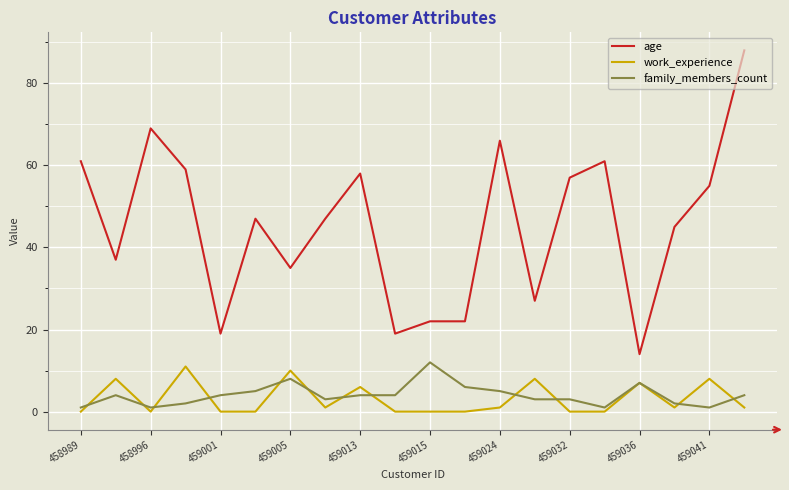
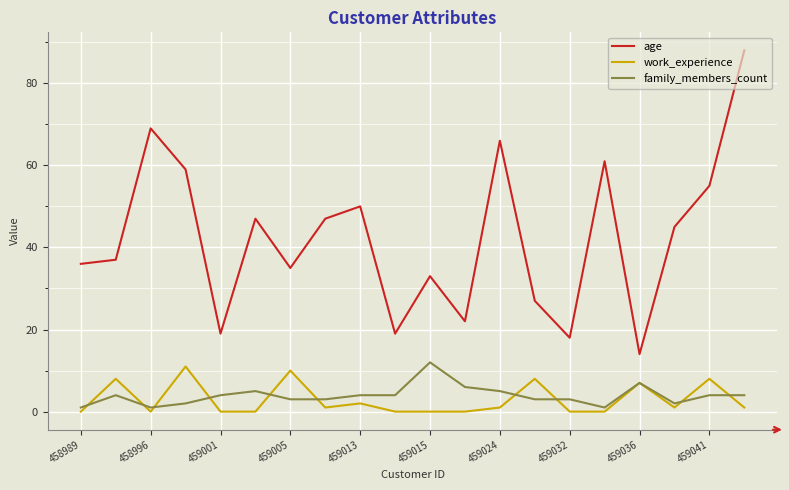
age, 458989: 61 -> 36
family_members_count, 459005: 8 -> 3
age, 459013: 58 -> 50
work_experience, 459013: 6 -> 2
age, 459015: 22 -> 33
age, 459032: 57 -> 18
family_members_count, 459041: 1 -> 4
